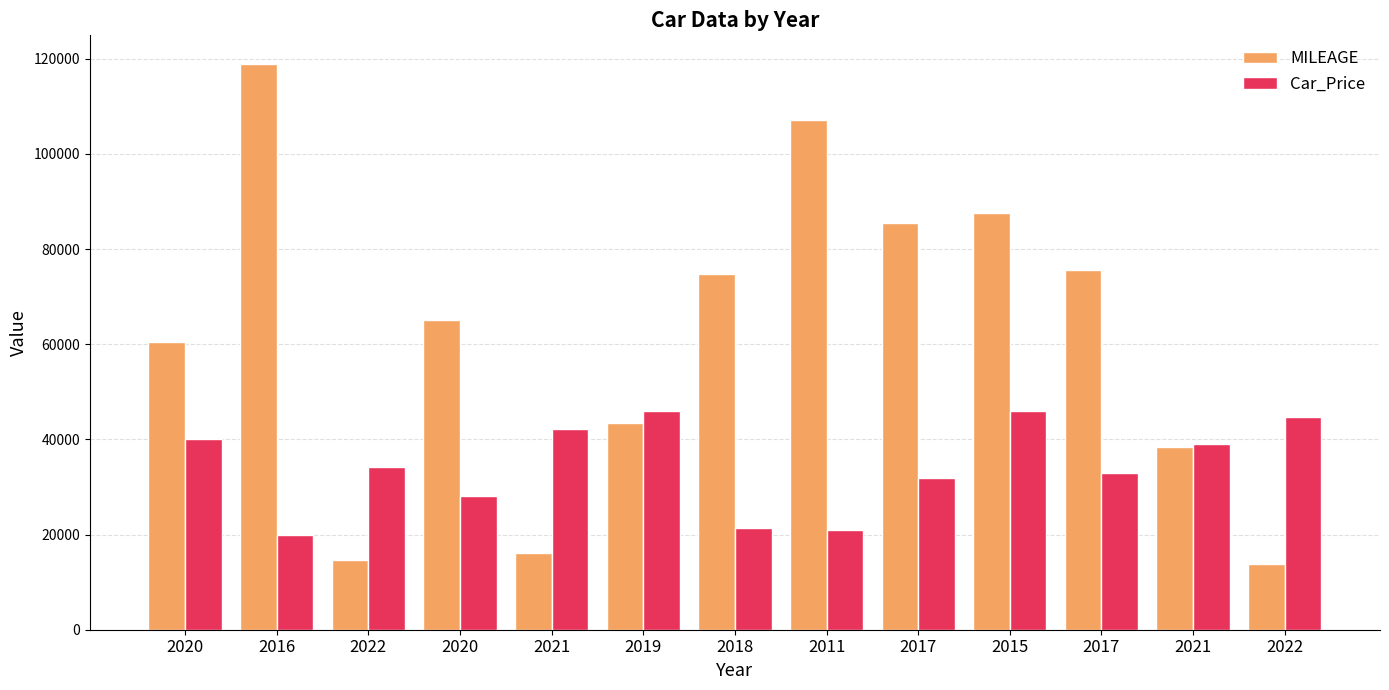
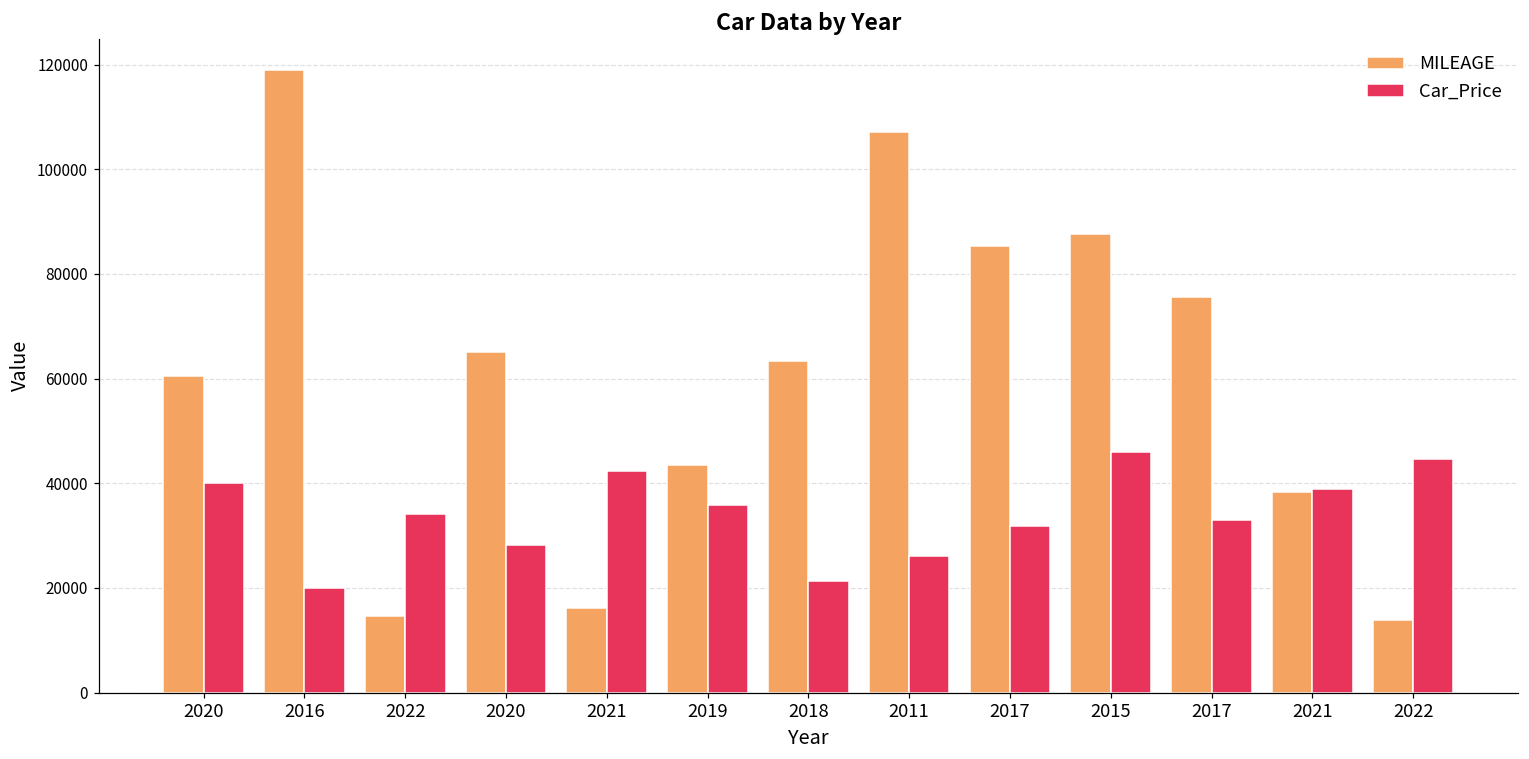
Car_Price, 2019: 46000 -> 36000
MILEAGE, 2018: 75000 -> 63000
Car_Price, 2011: 21000 -> 26000
